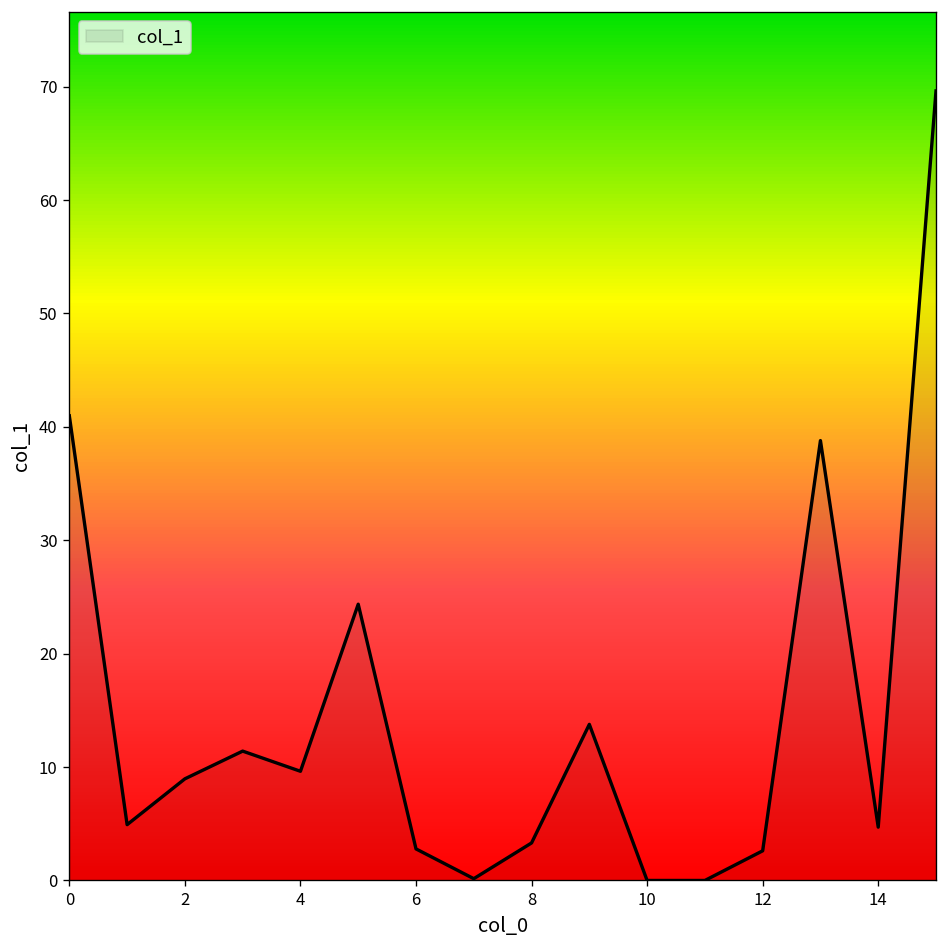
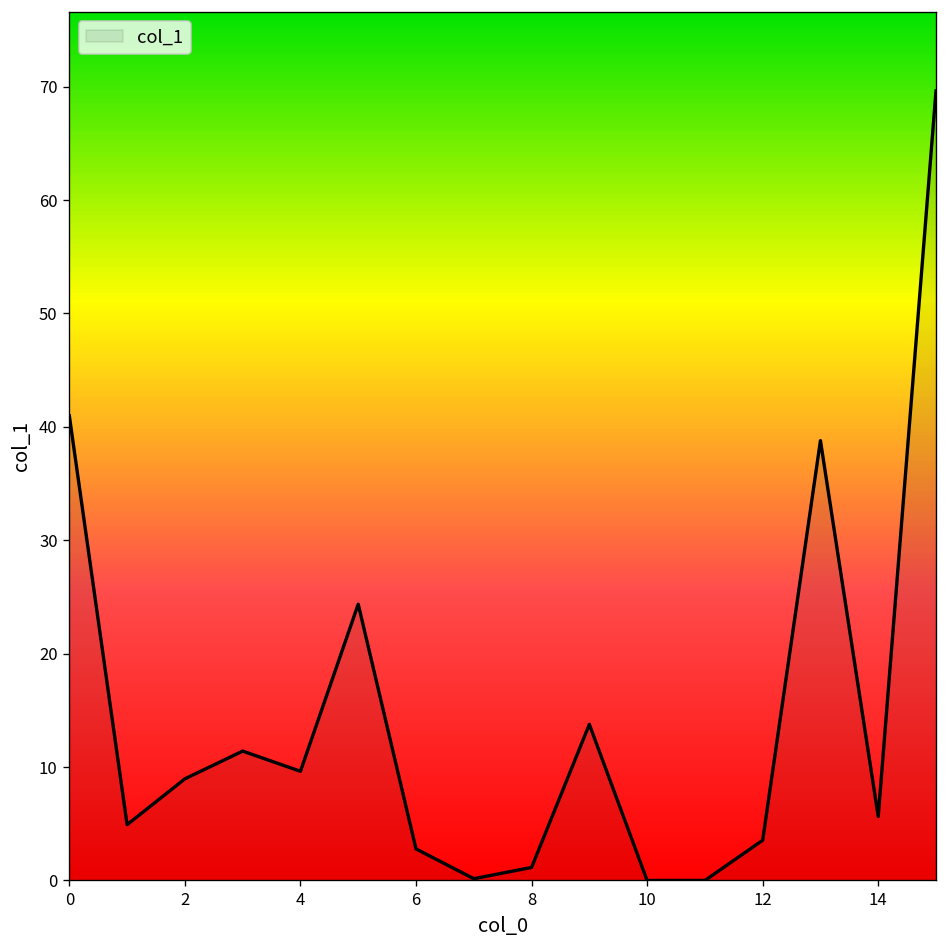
8: 3 -> 1
12: 3 -> 4
14: 5 -> 6
